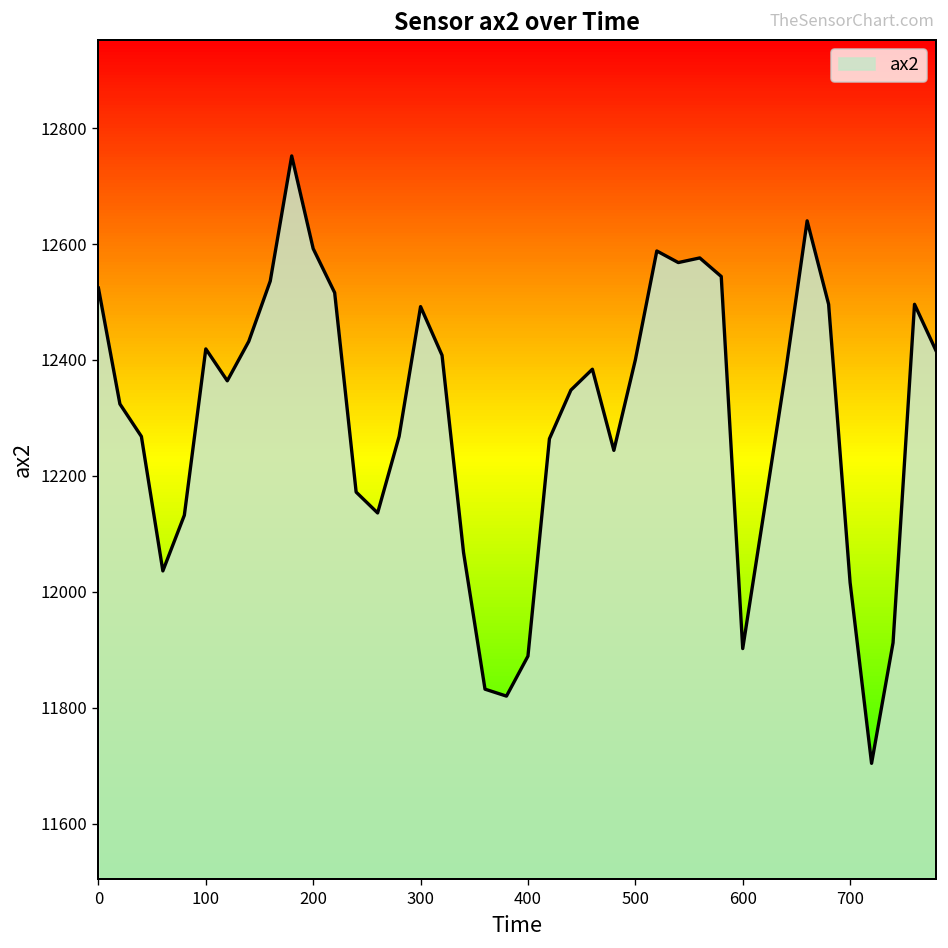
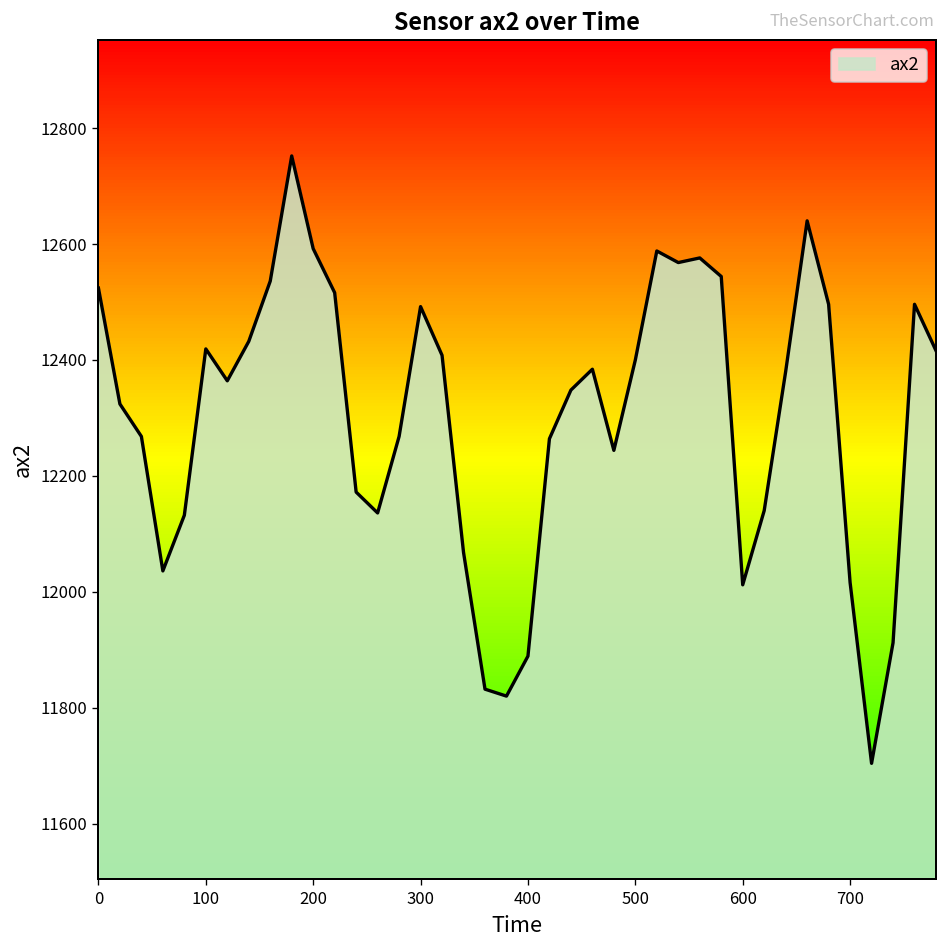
600: 11900 -> 12010
